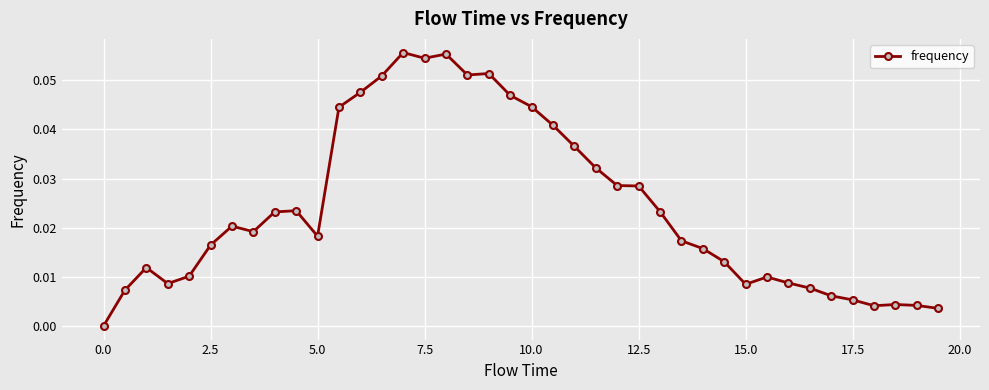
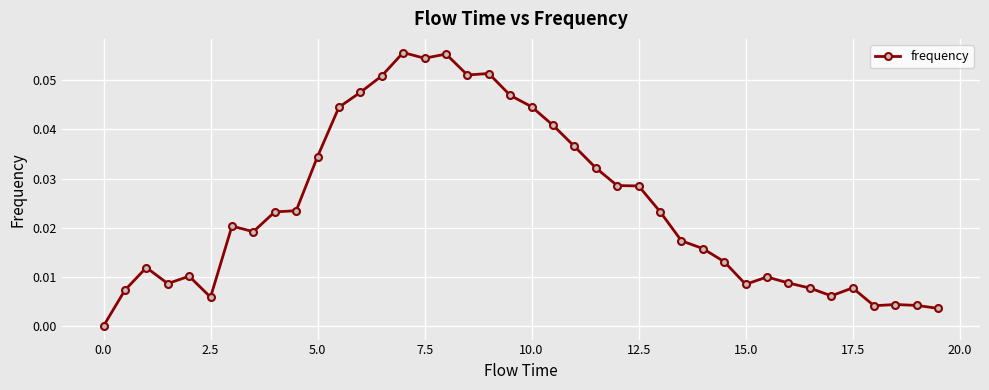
2.5: 0.016 -> 0.006
5.0: 0.018 -> 0.034
17.5: 0.005 -> 0.008
